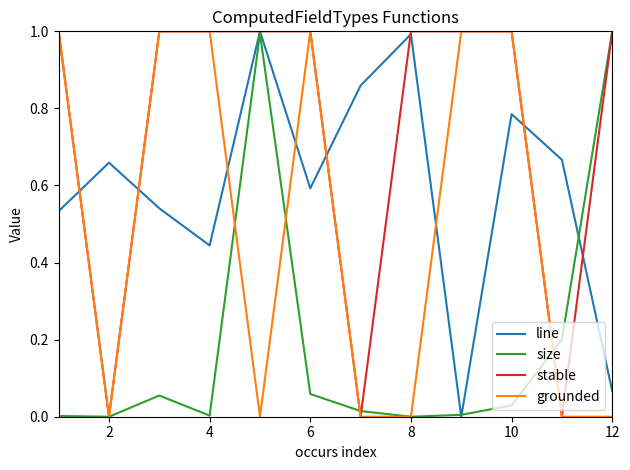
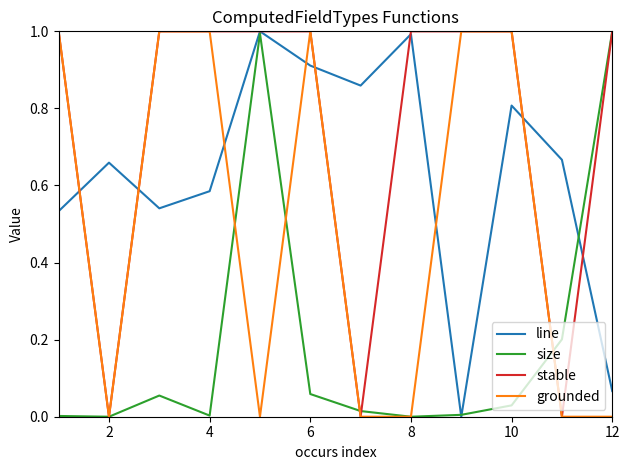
line, 4: 0.44 -> 0.59
line, 6: 0.59 -> 0.91
line, 10: 0.79 -> 0.81
